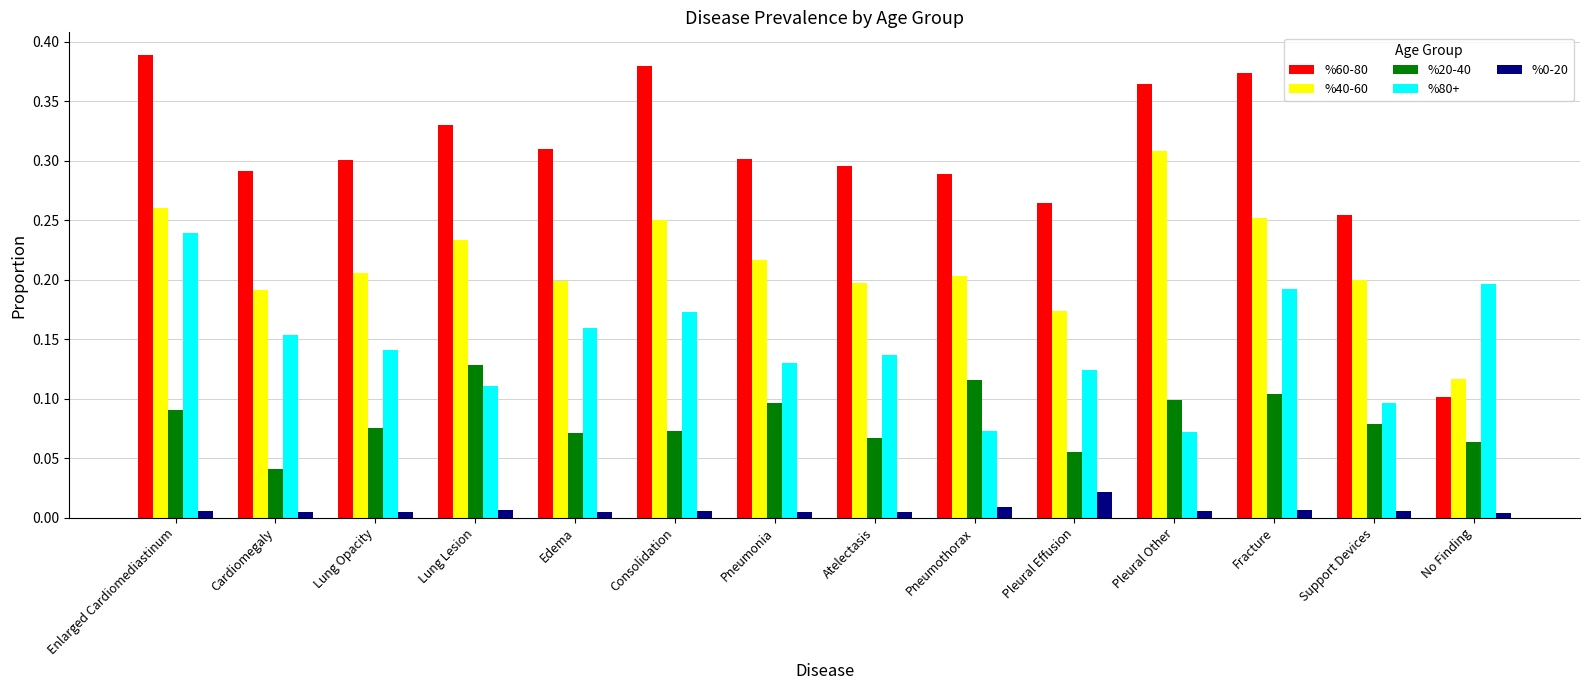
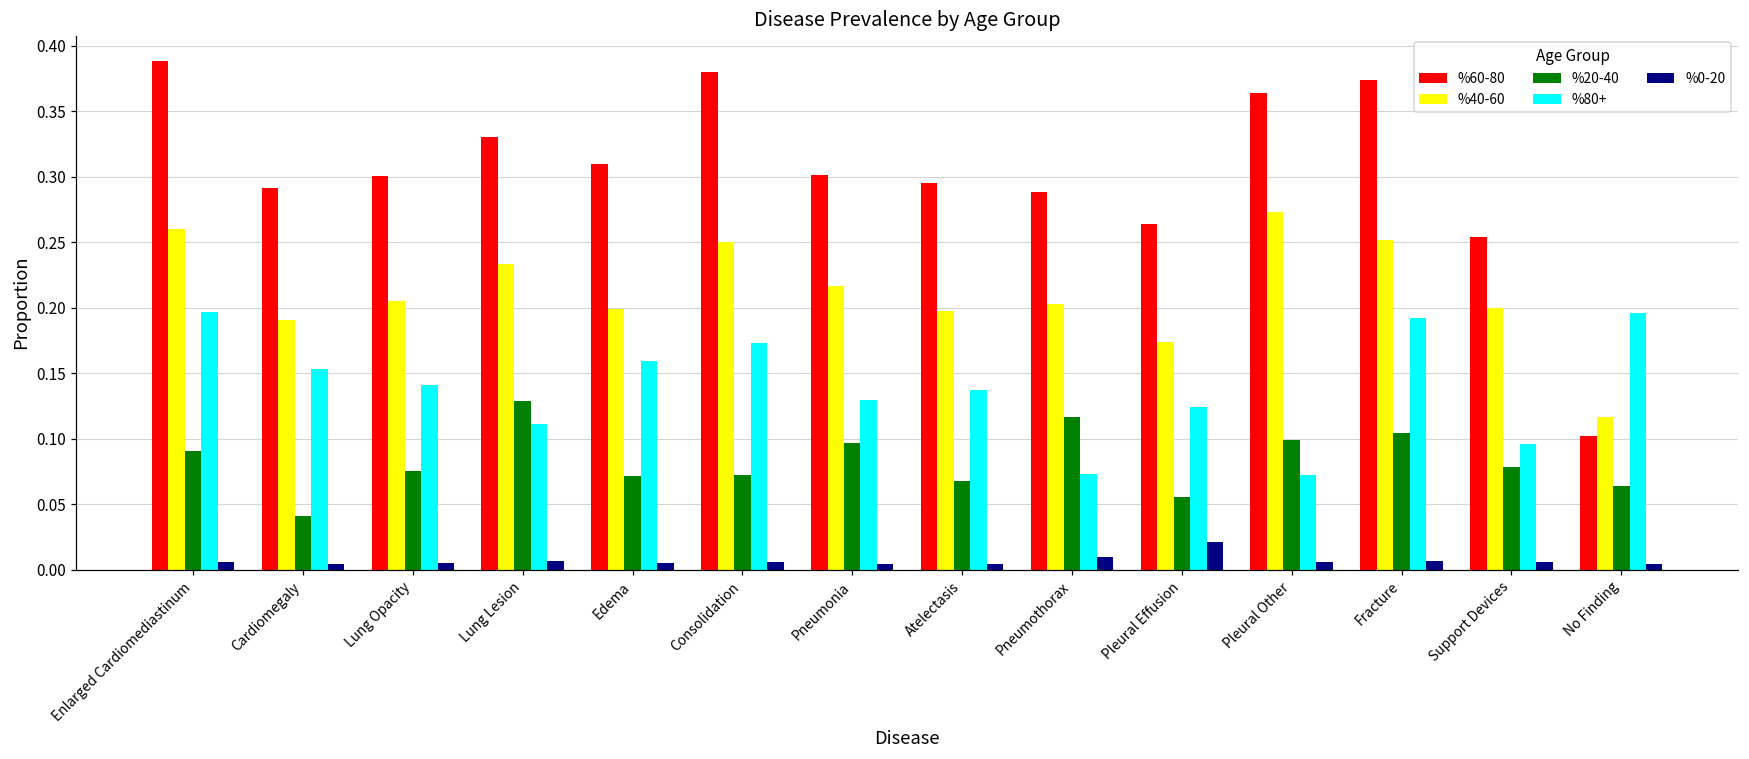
%80+, Enlarged Cardiomediastinum: 0.239 -> 0.197
%40-60, Pleural Other: 0.308 -> 0.273
